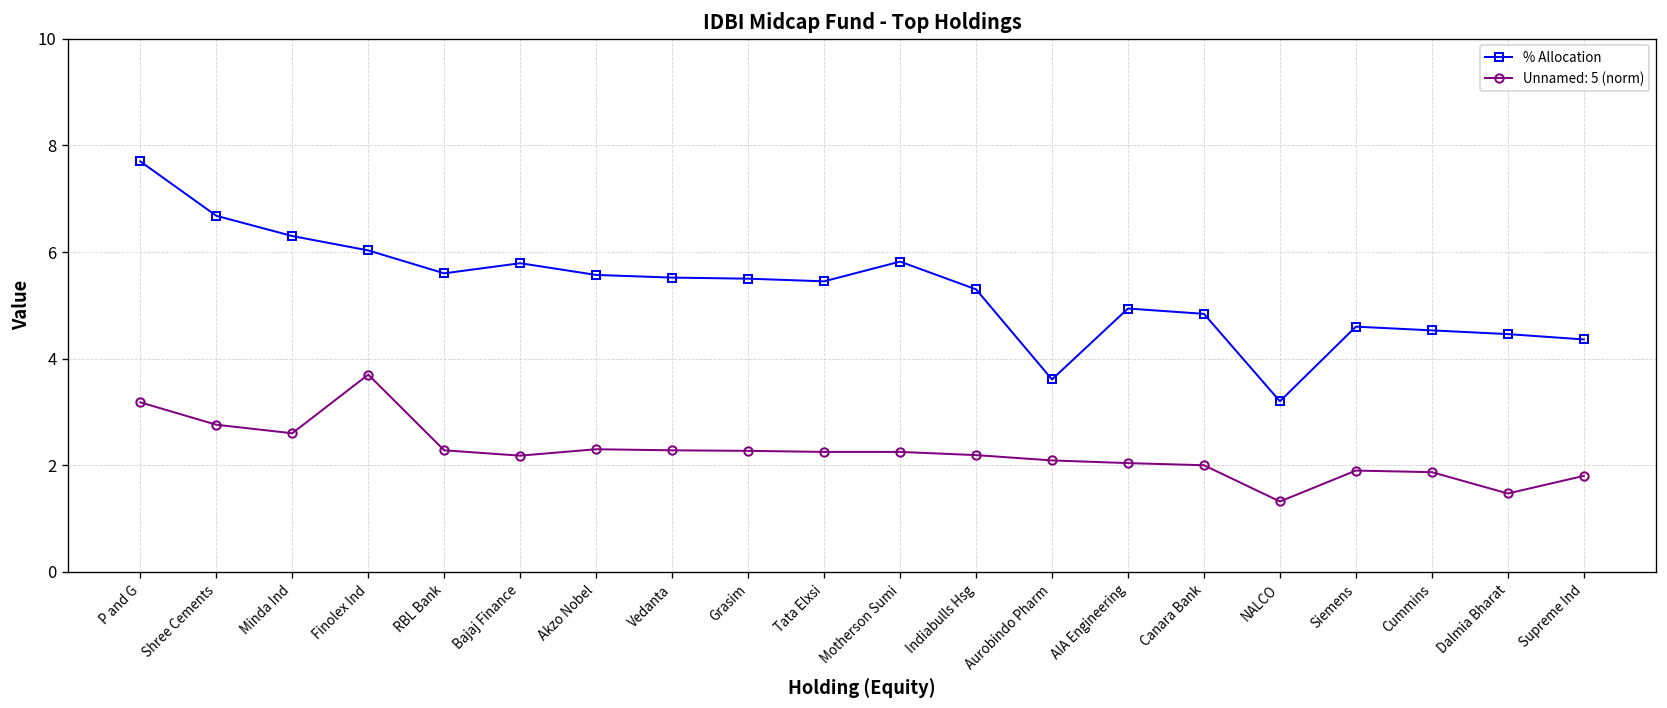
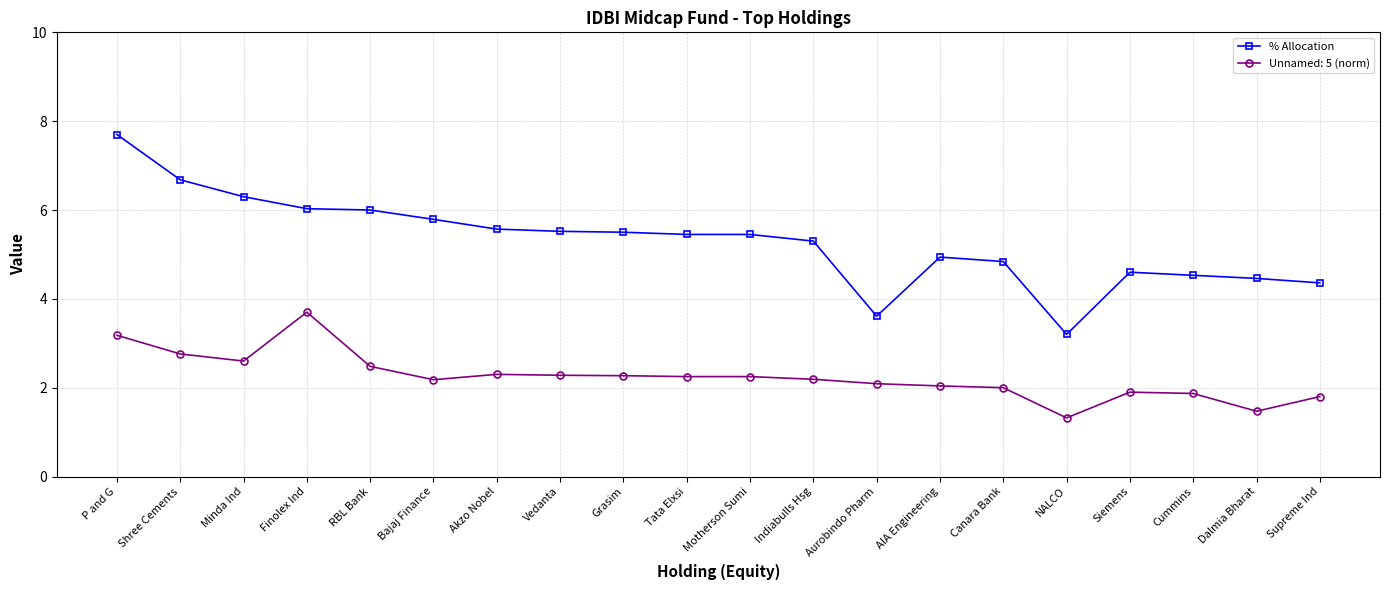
% Allocation, RBL Bank: 5.6 -> 6.0
Unnamed: 5 (norm), RBL Bank: 2.3 -> 2.5
% Allocation, Motherson Sumi: 5.8 -> 5.5
